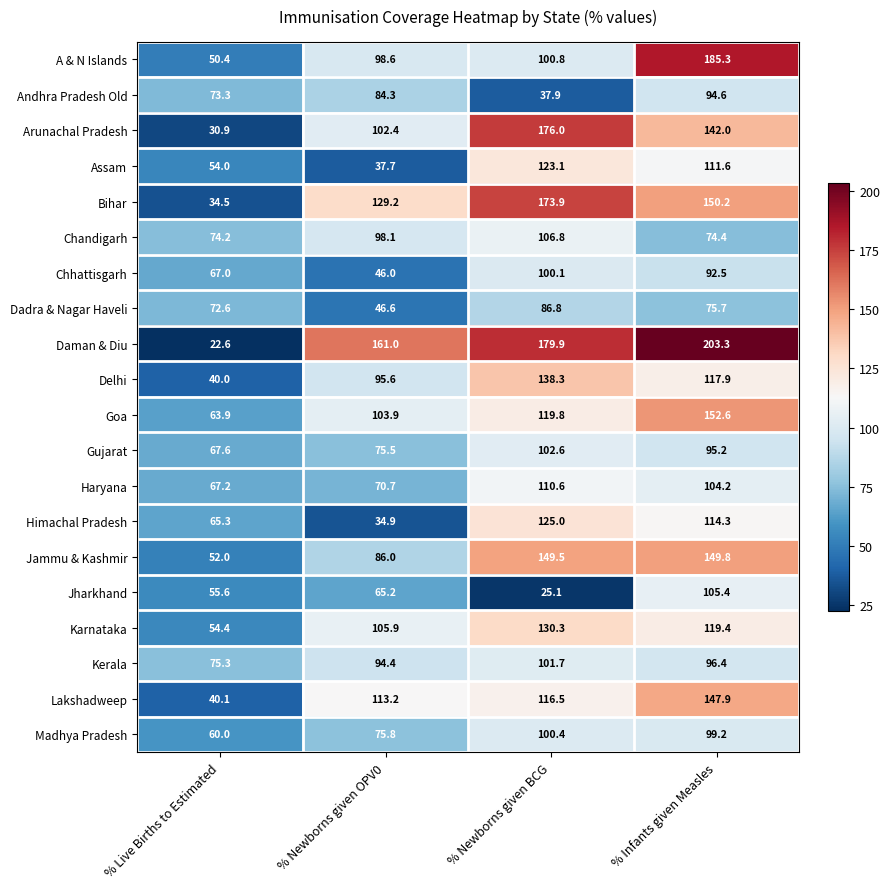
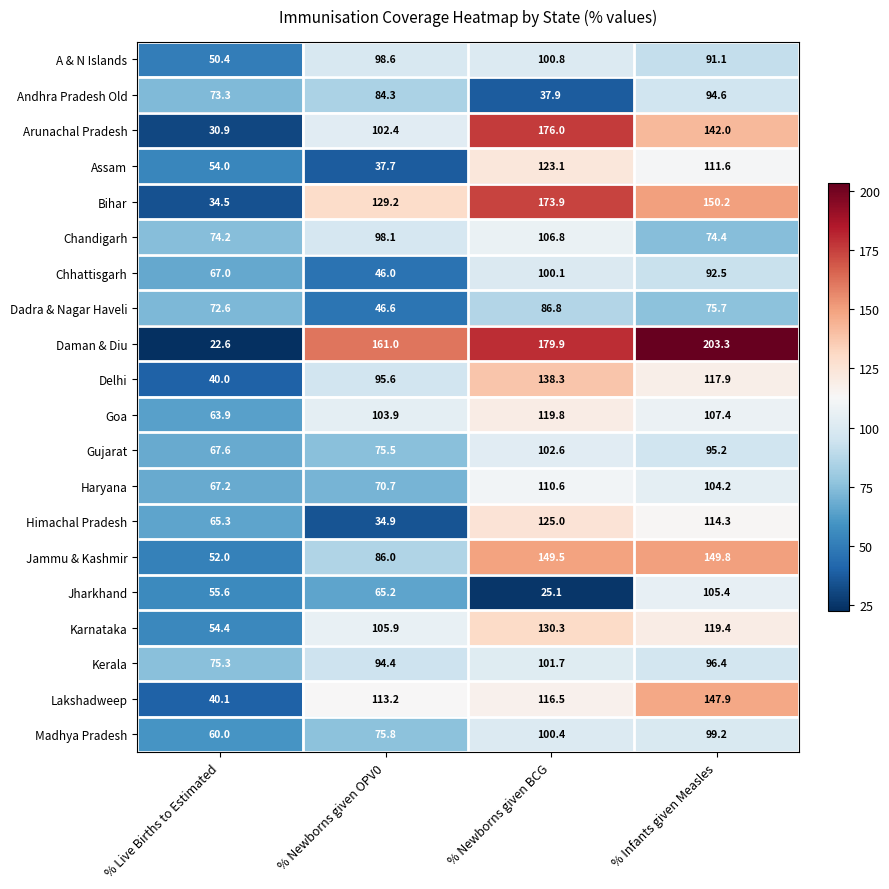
A & N Islands, % Infants given Measles: 185.3 -> 91.1
Goa, % Infants given Measles: 152.6 -> 107.4
